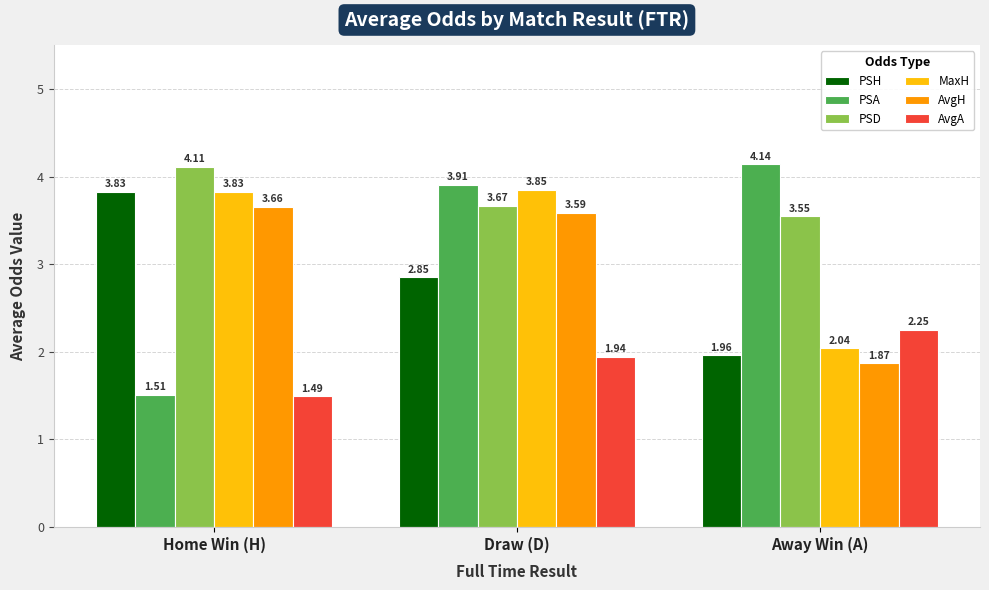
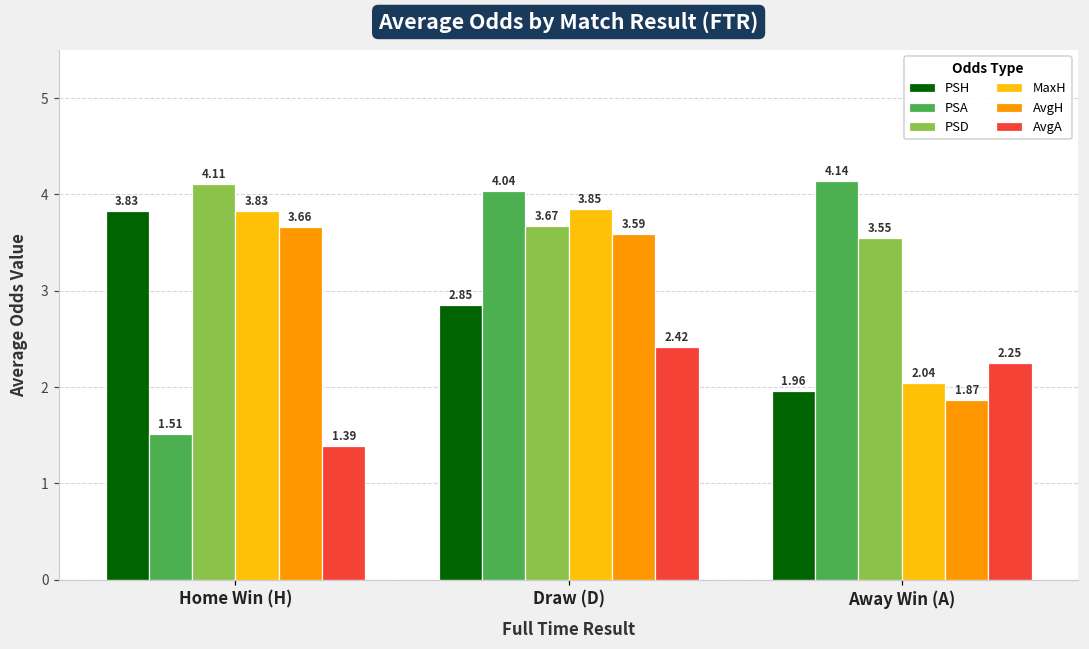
AvgA, Home Win (H): 1.49 -> 1.39
PSA, Draw (D): 3.91 -> 4.04
AvgA, Draw (D): 1.94 -> 2.42
